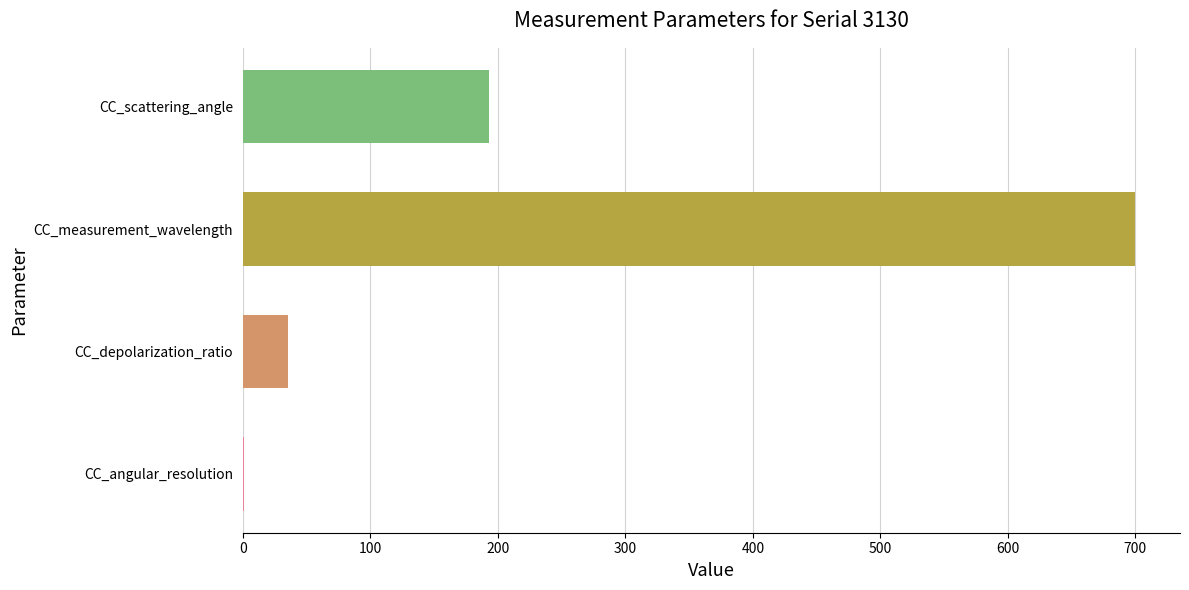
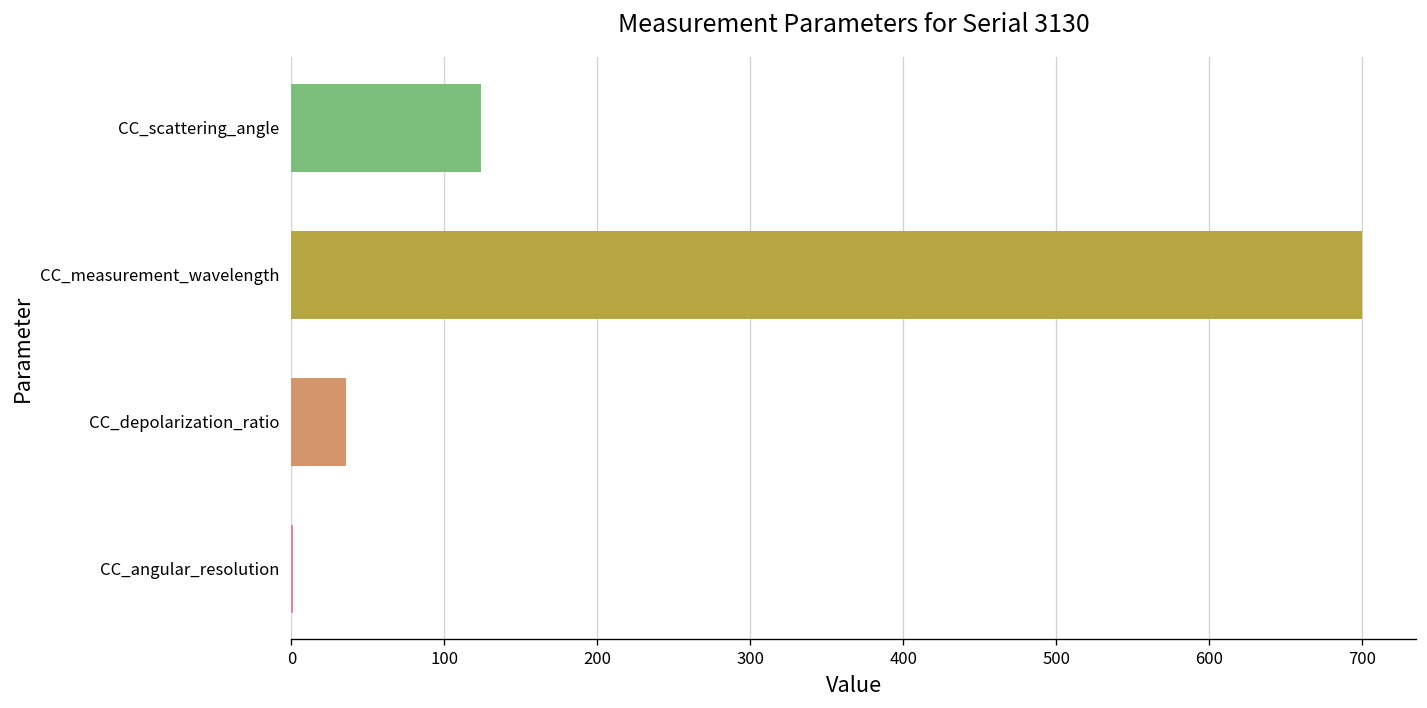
CC_scattering_angle: 193 -> 124
